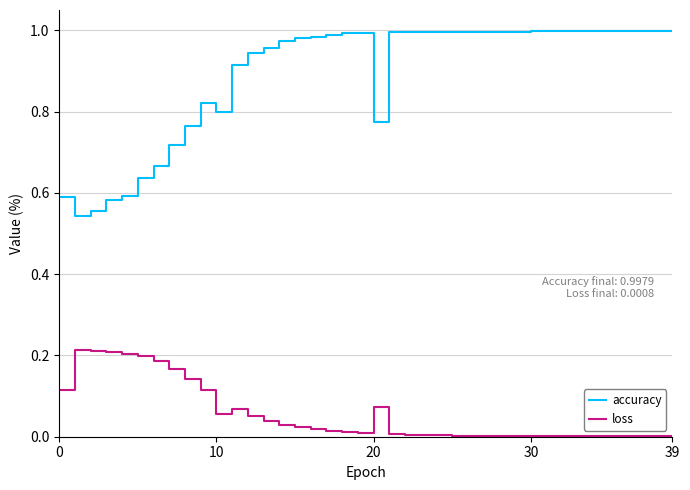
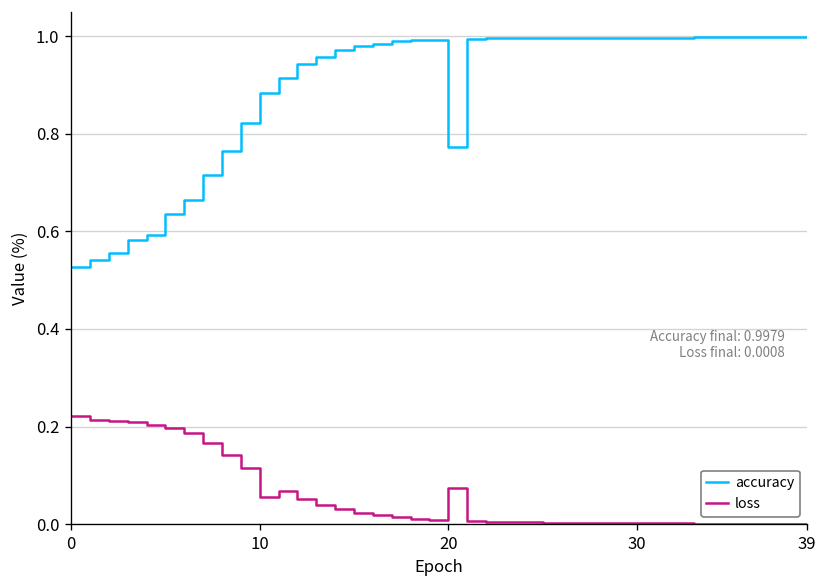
accuracy, 0: 0.59 -> 0.53
loss, 0: 0.11 -> 0.22
accuracy, 10: 0.80 -> 0.88
